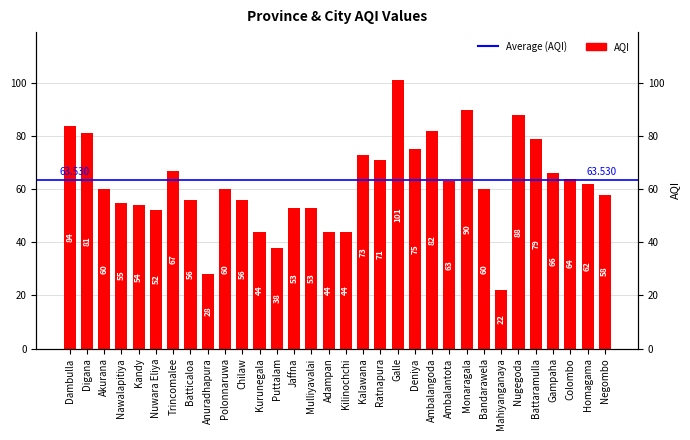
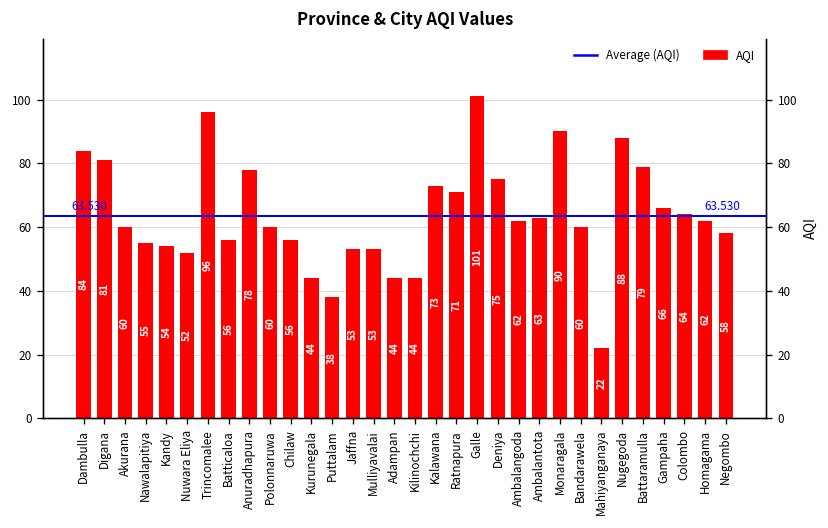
Trincomalee: 67 -> 96
Anuradhapura: 28 -> 78
Ambalangoda: 82 -> 62
